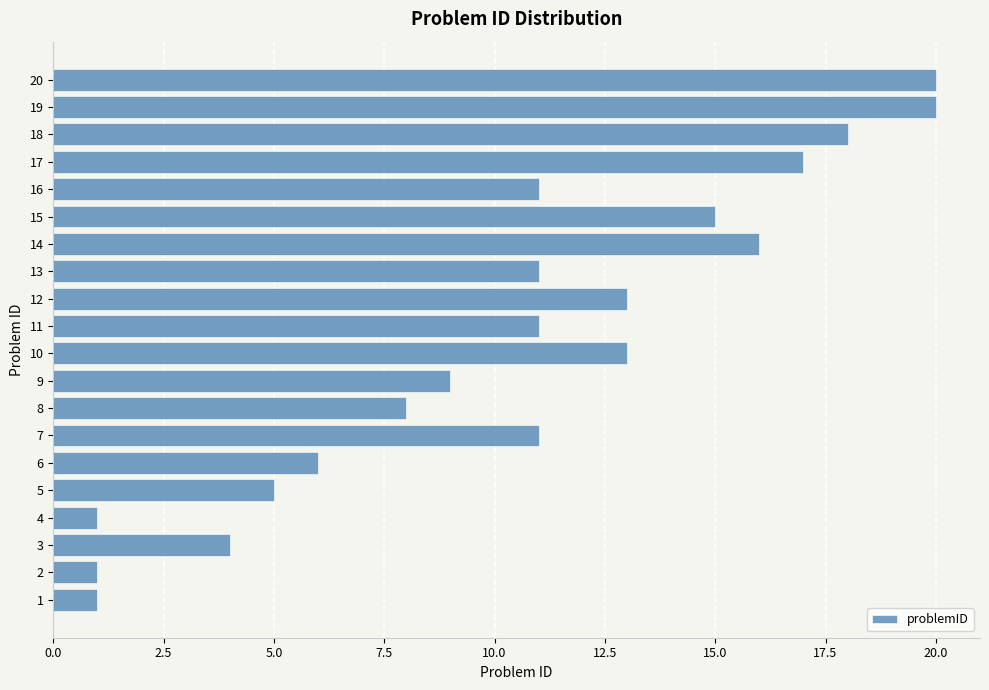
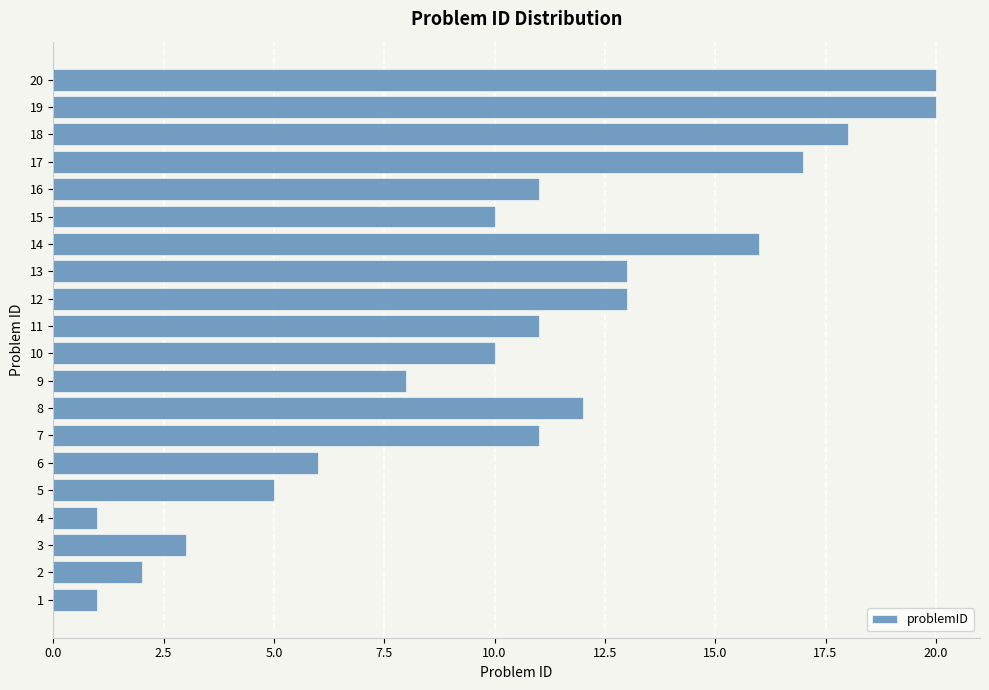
15: 15 -> 10
13: 11 -> 13
10: 13 -> 10
9: 9 -> 8
8: 8 -> 12
3: 4 -> 3
2: 1 -> 2
